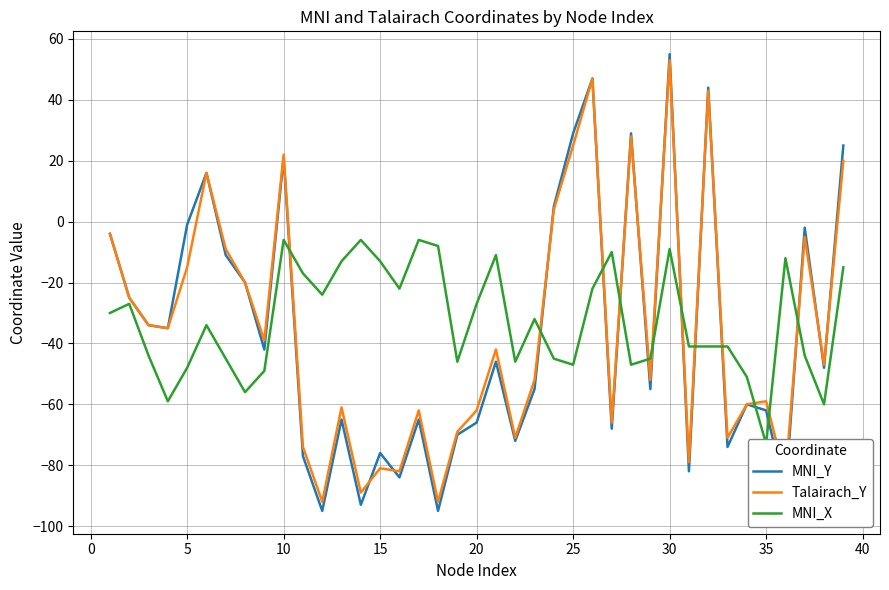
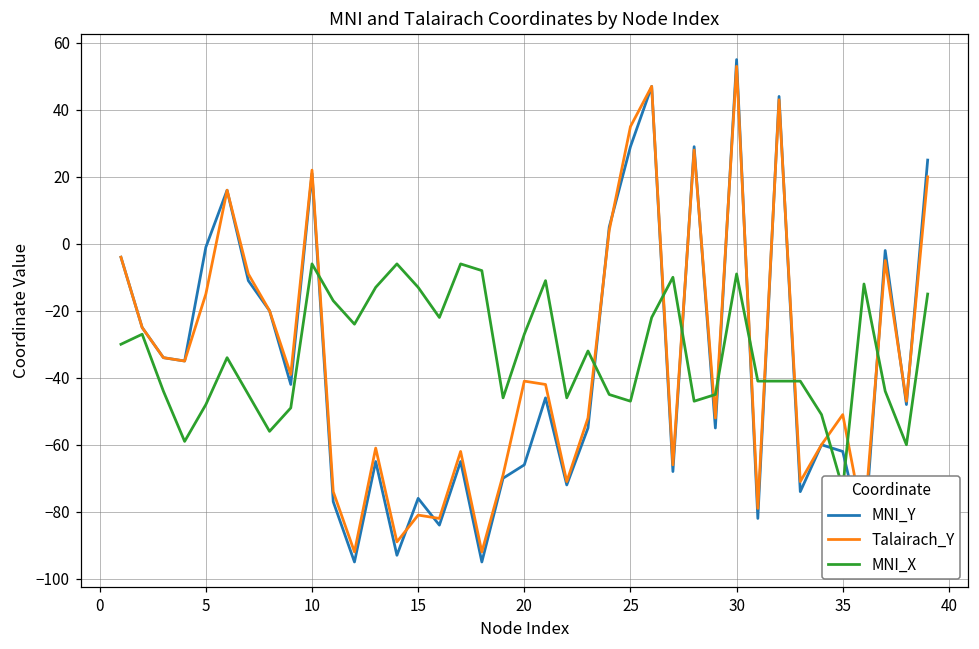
Talairach_Y, 20: -62 -> -41
Talairach_Y, 25: 25 -> 35
Talairach_Y, 35: -59 -> -51
